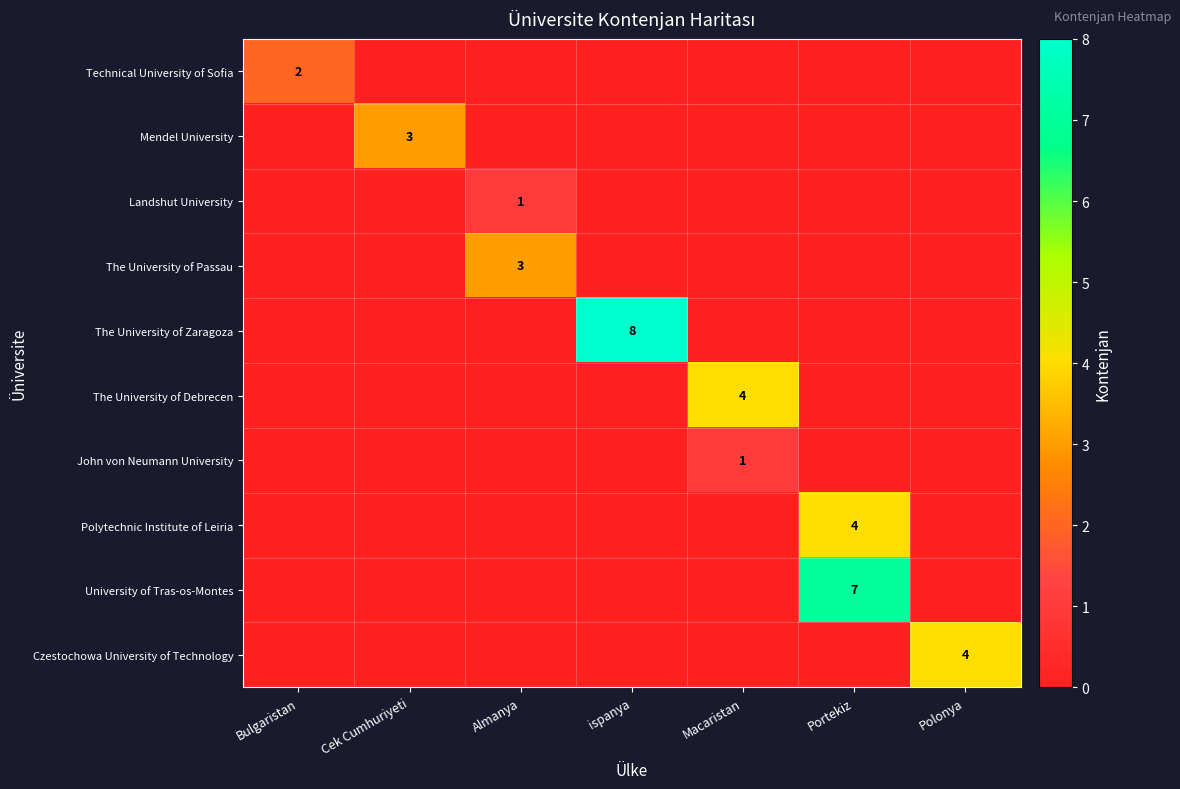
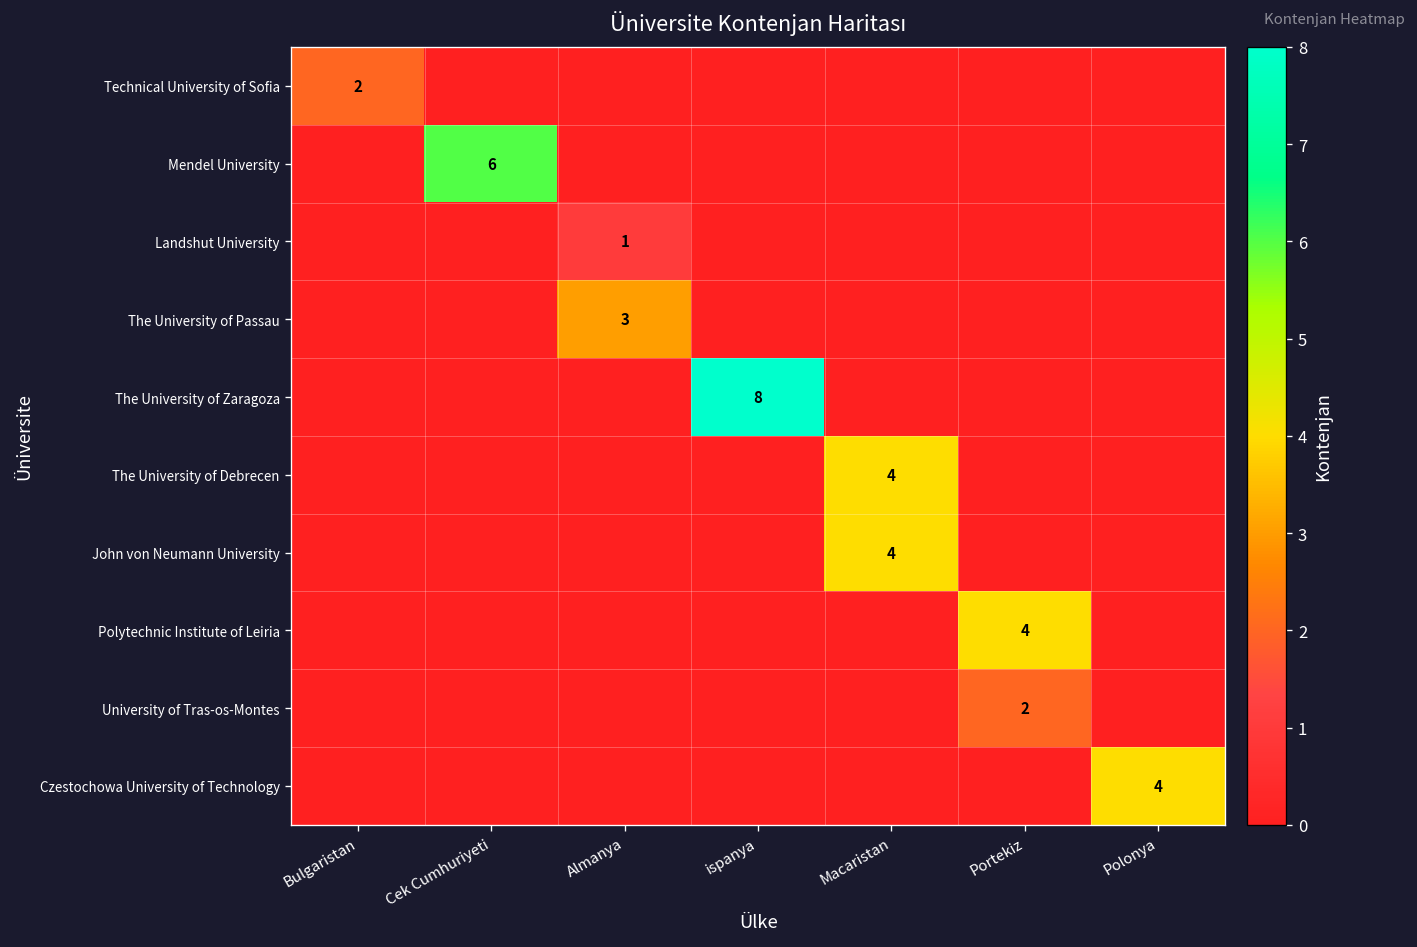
Mendel University, Cek Cumhuriyeti: 3 -> 6
John von Neumann University, Macaristan: 1 -> 4
University of Tras-os-Montes, Portekiz: 7 -> 2
